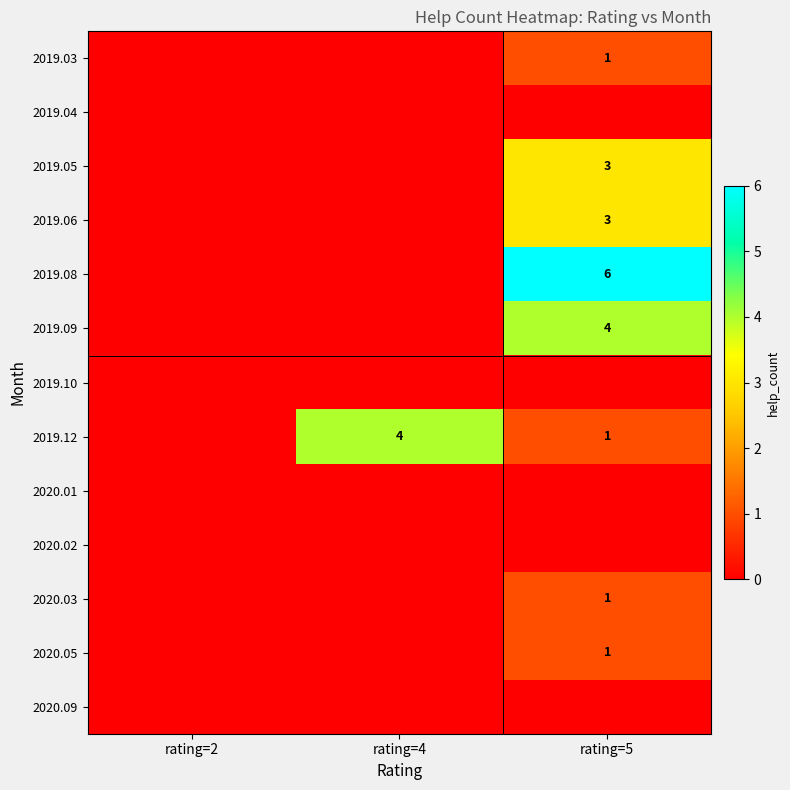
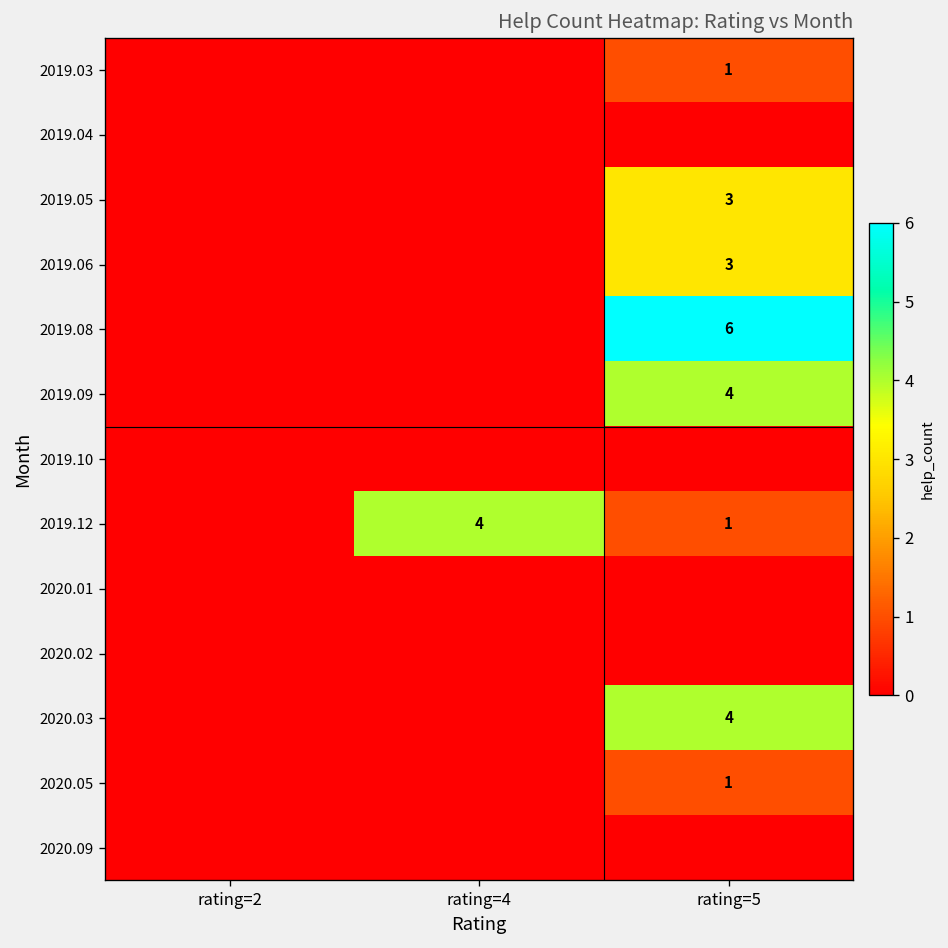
2020.03, rating=5: 1 -> 4
